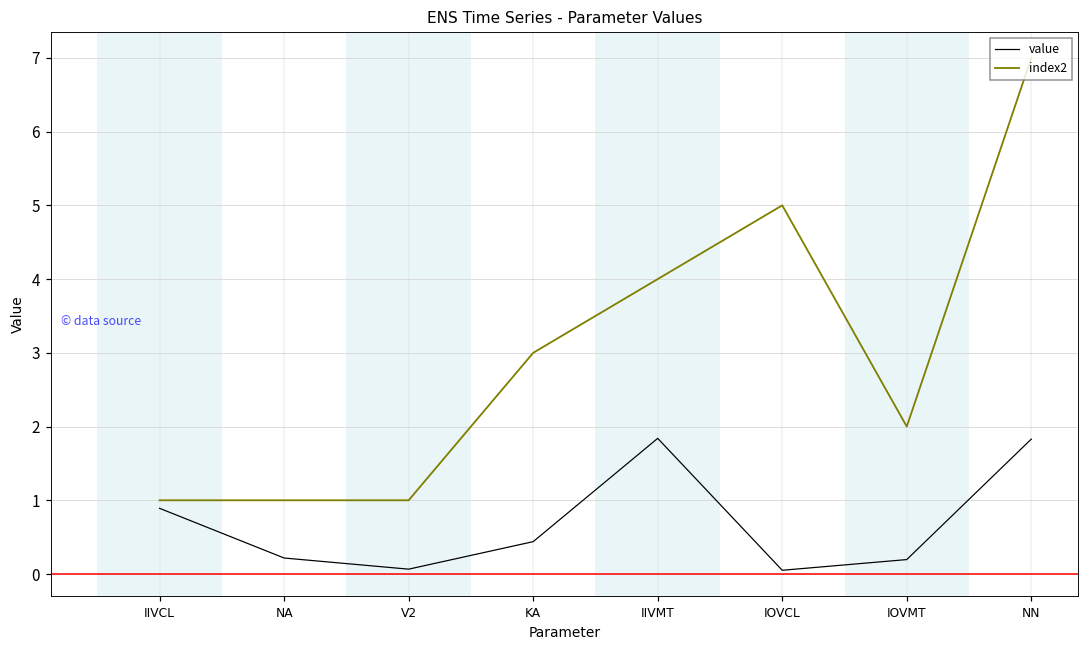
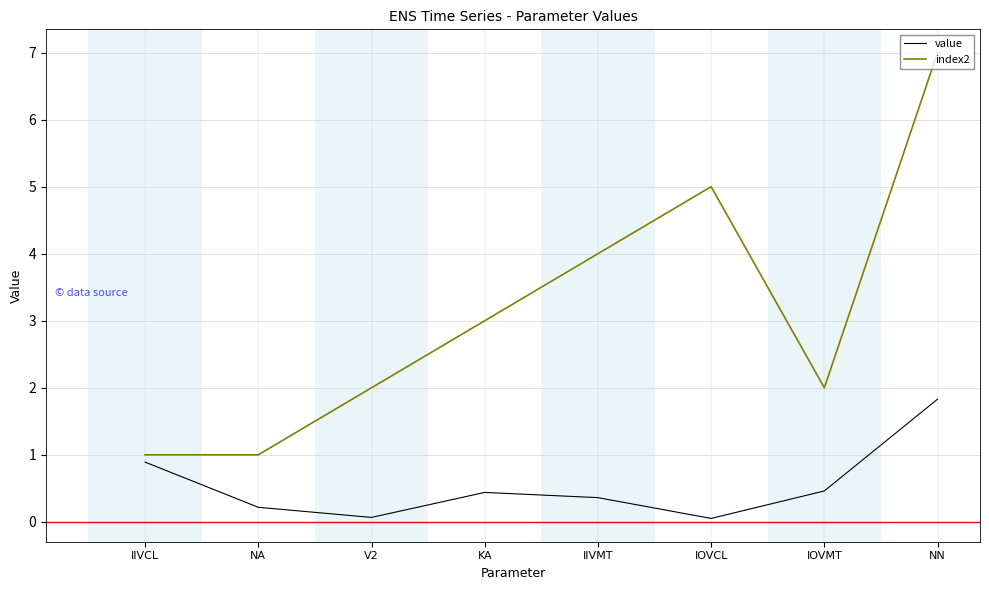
index2, V2: 1 -> 2
value, IIVMT: 1.8 -> 0.4
value, IOVMT: 0.2 -> 0.5
